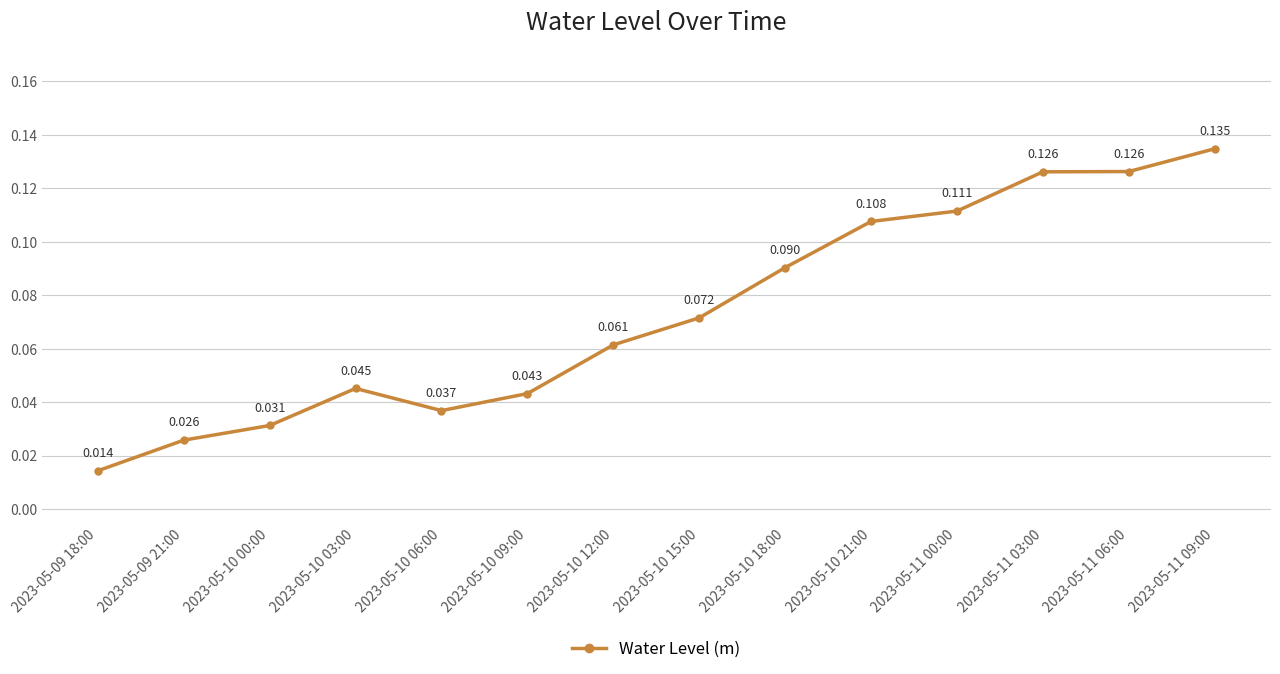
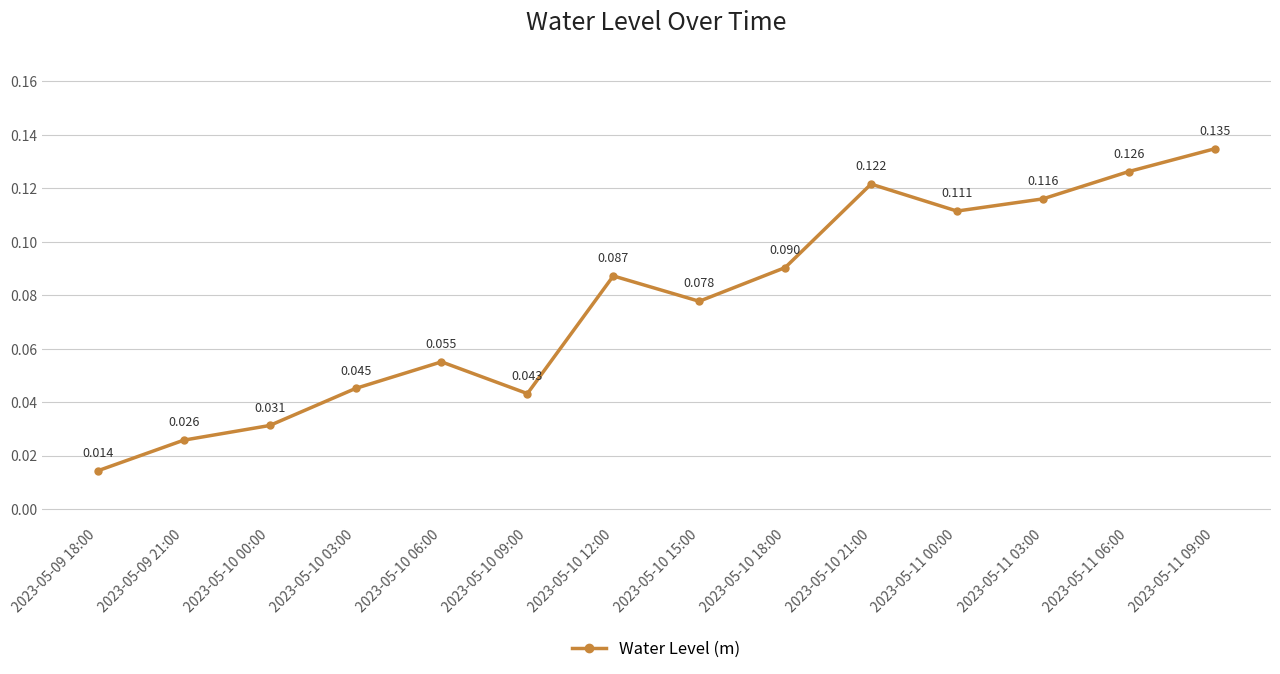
2023-05-10 06:00: 0.037 -> 0.055
2023-05-10 12:00: 0.061 -> 0.087
2023-05-10 15:00: 0.072 -> 0.078
2023-05-10 21:00: 0.108 -> 0.122
2023-05-11 03:00: 0.126 -> 0.116
